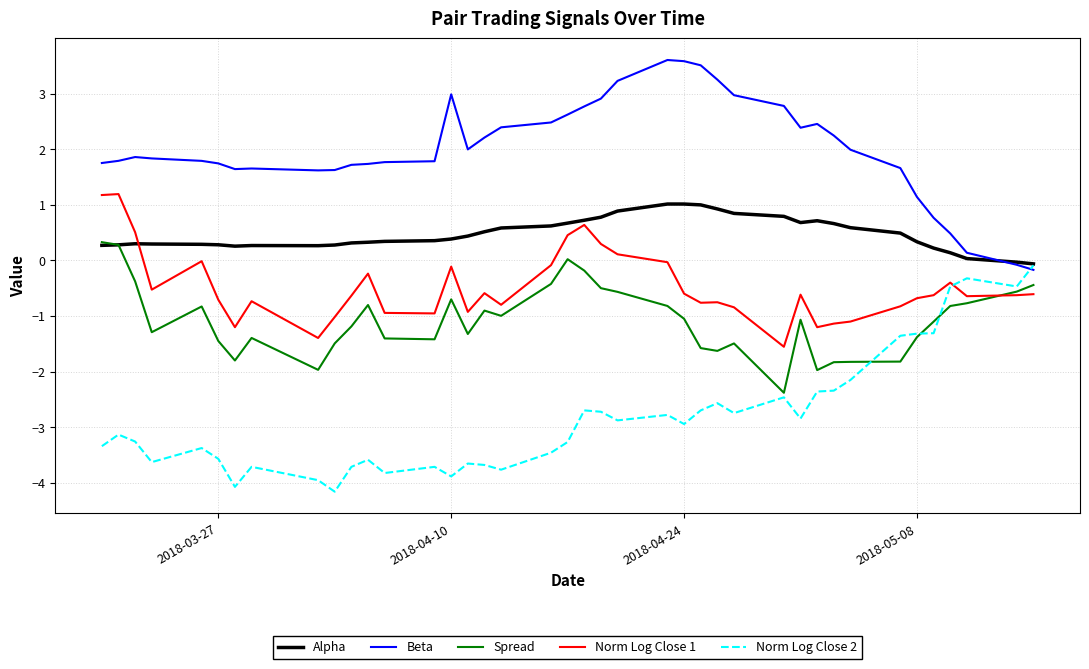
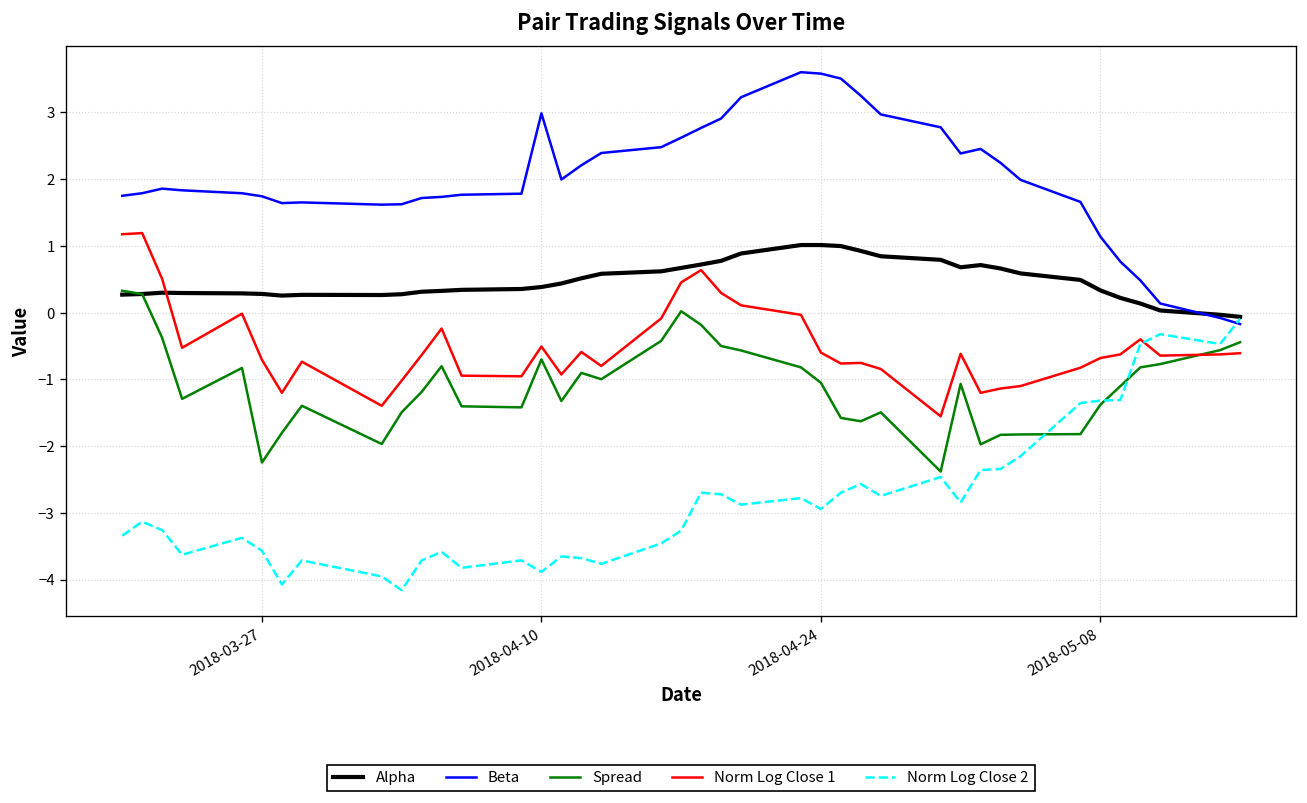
Spread, 2018-03-27: -1.4 -> -2.2
Norm Log Close 1, 2018-04-10: -0.1 -> -0.5
